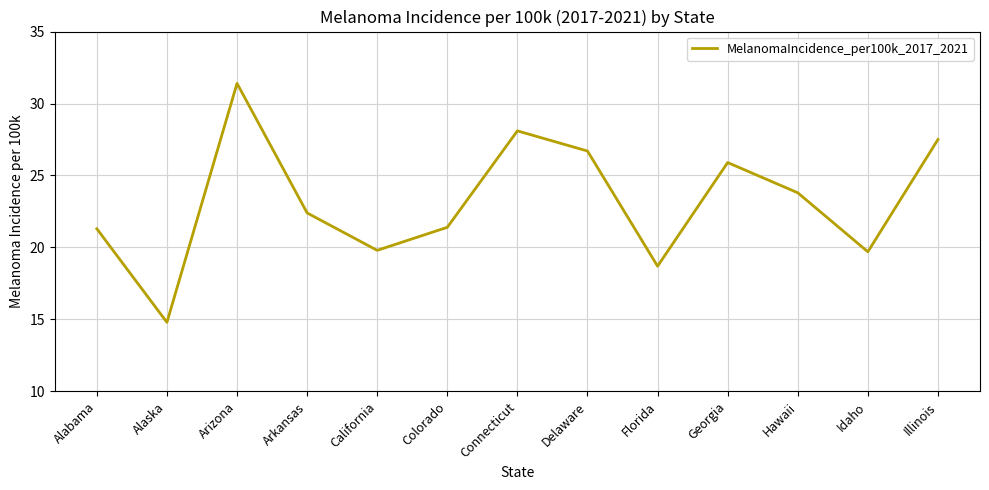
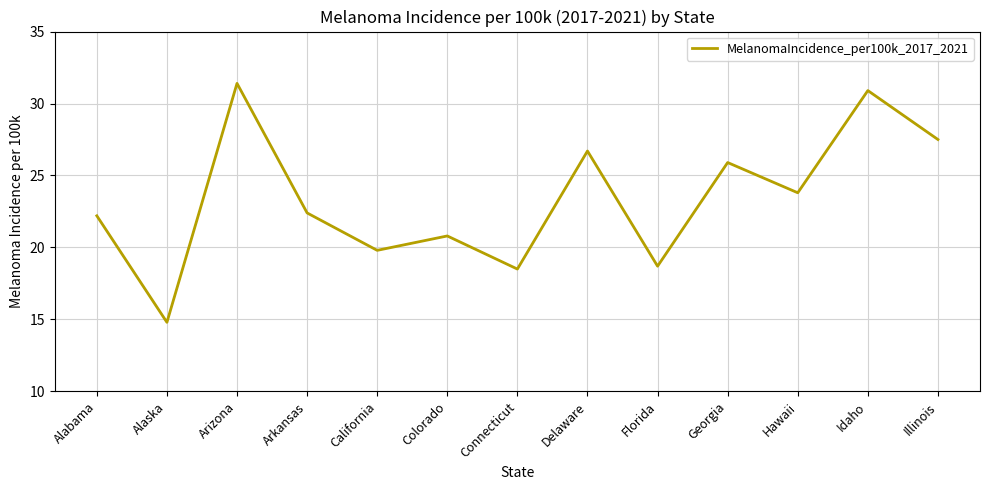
Alabama: 21.3 -> 22.2
Colorado: 21.4 -> 20.8
Connecticut: 28.1 -> 18.5
Idaho: 19.7 -> 30.9
